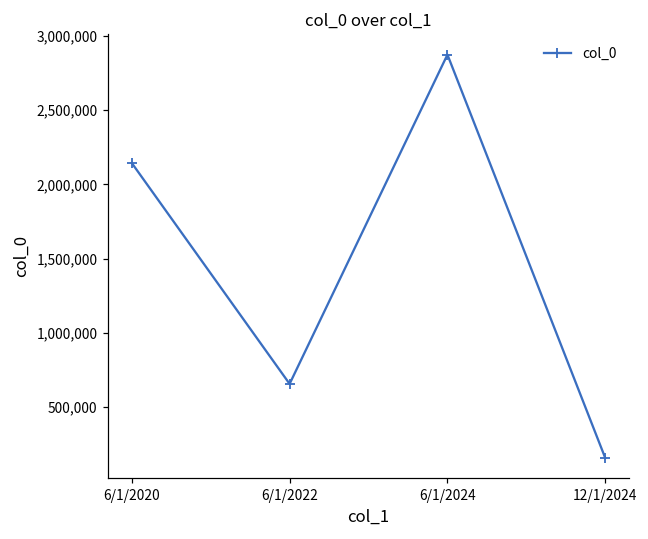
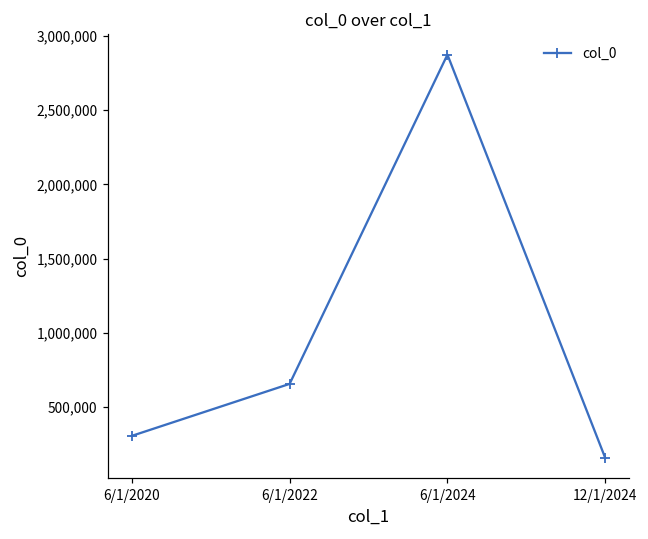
6/1/2020: 2,140,000 -> 310,000
